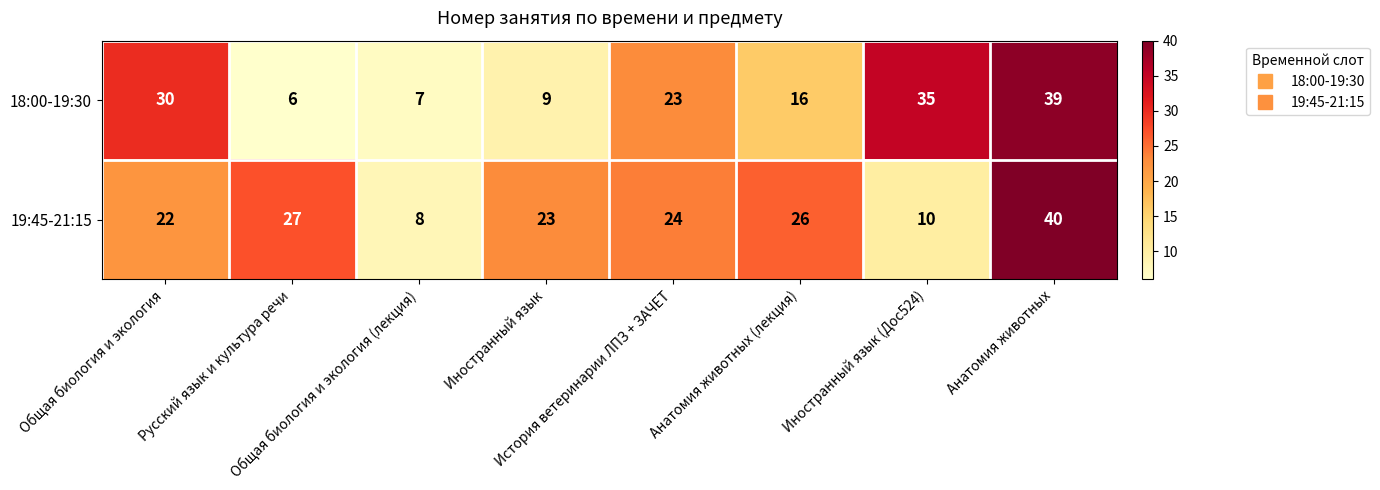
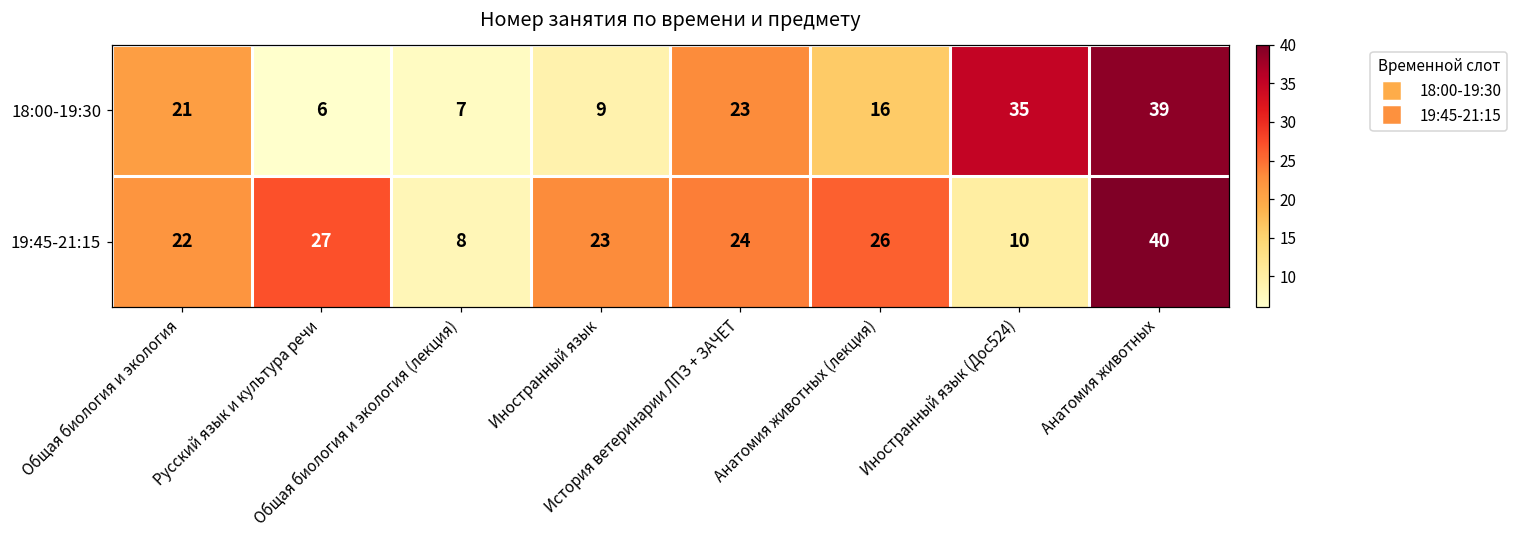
18:00-19:30, Общая биология и экология: 30 -> 21
